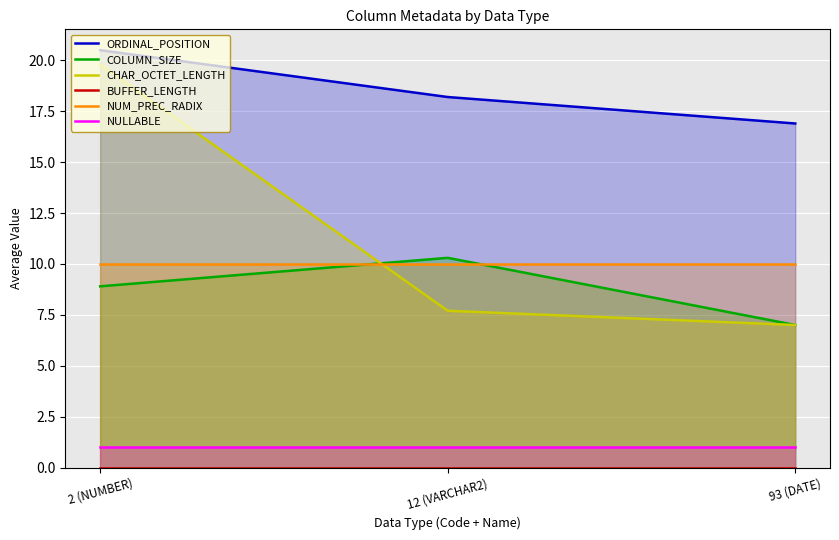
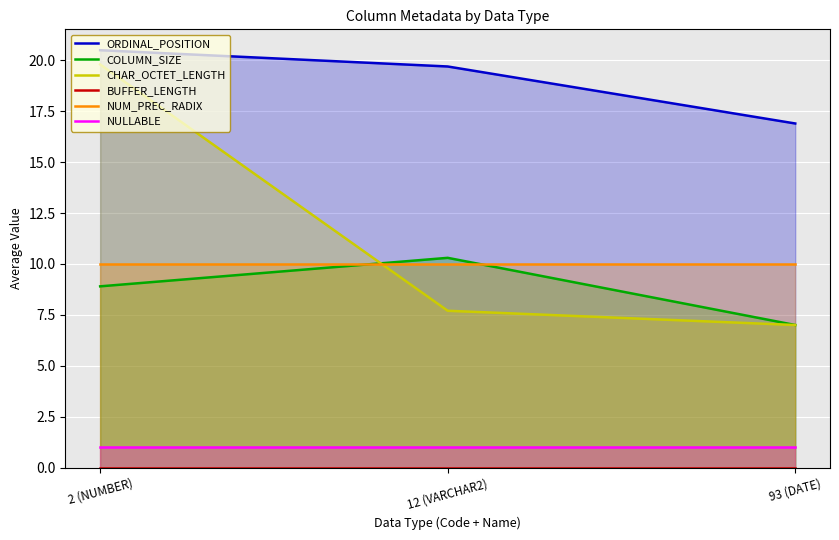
ORDINAL_POSITION, 12 (VARCHAR2): 18.2 -> 19.7
